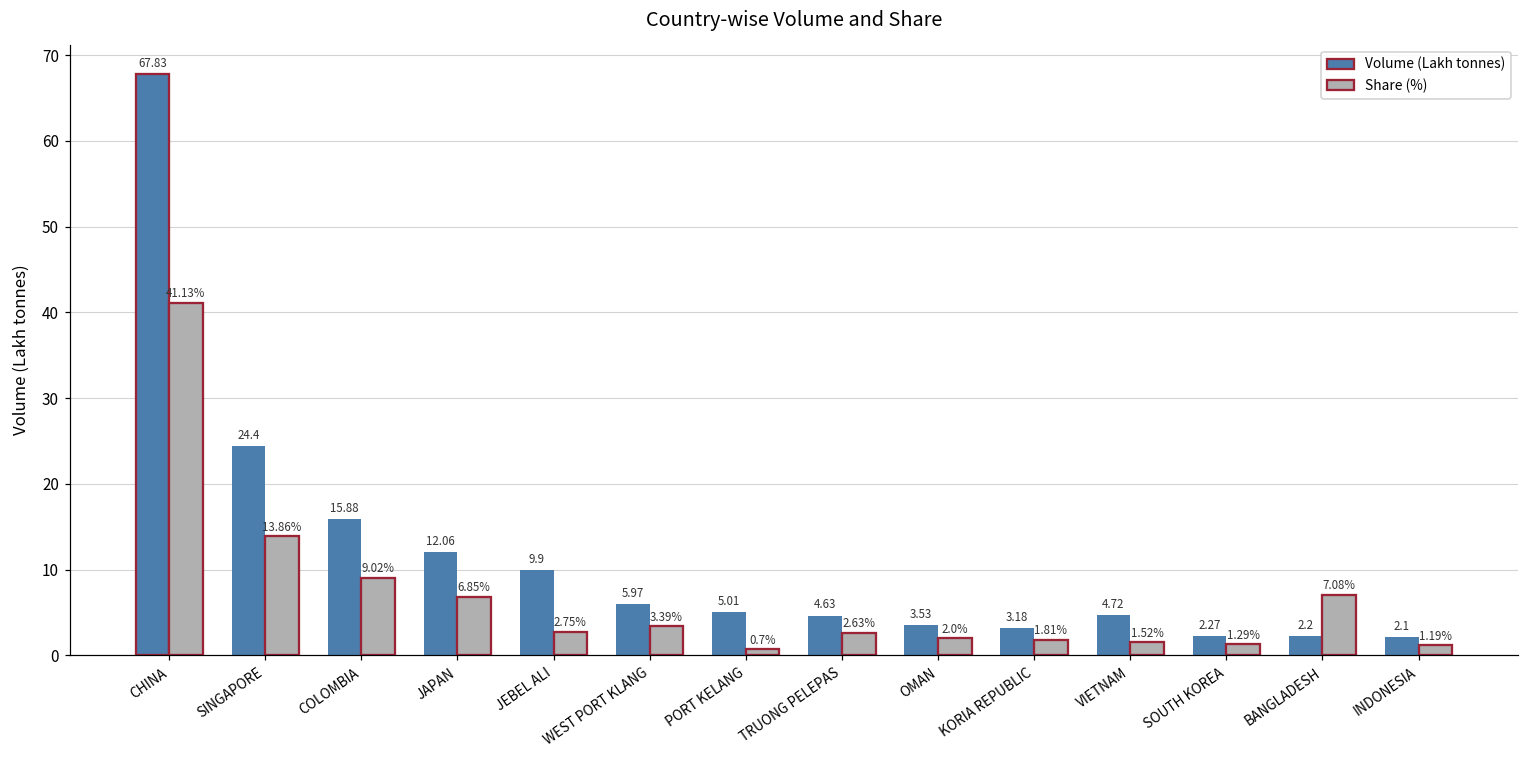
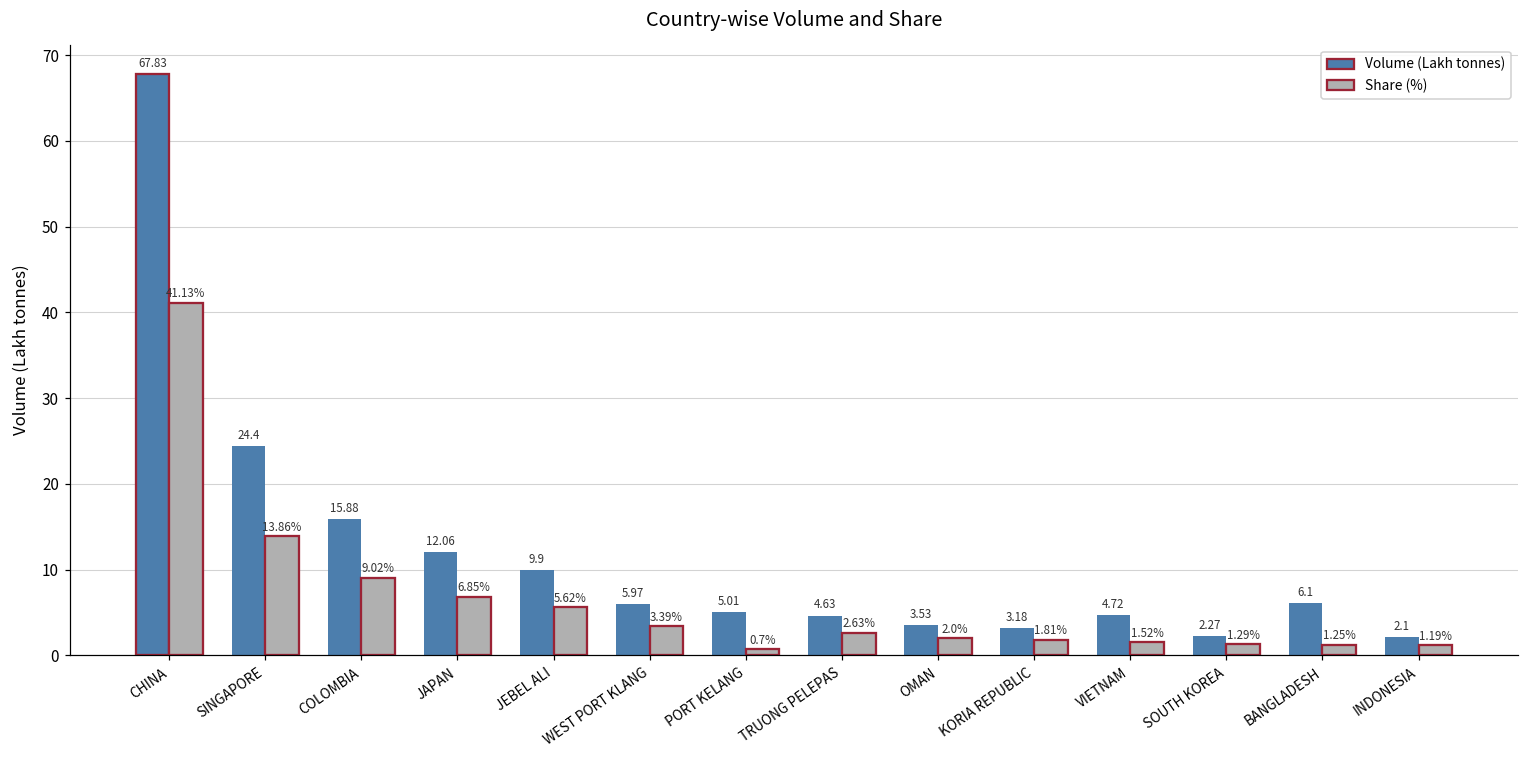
Share (%), JEBEL ALI: 2.75% -> 5.62%
Volume (Lakh tonnes), BANGLADESH: 2.2 -> 6.1
Share (%), BANGLADESH: 7.08% -> 1.25%
